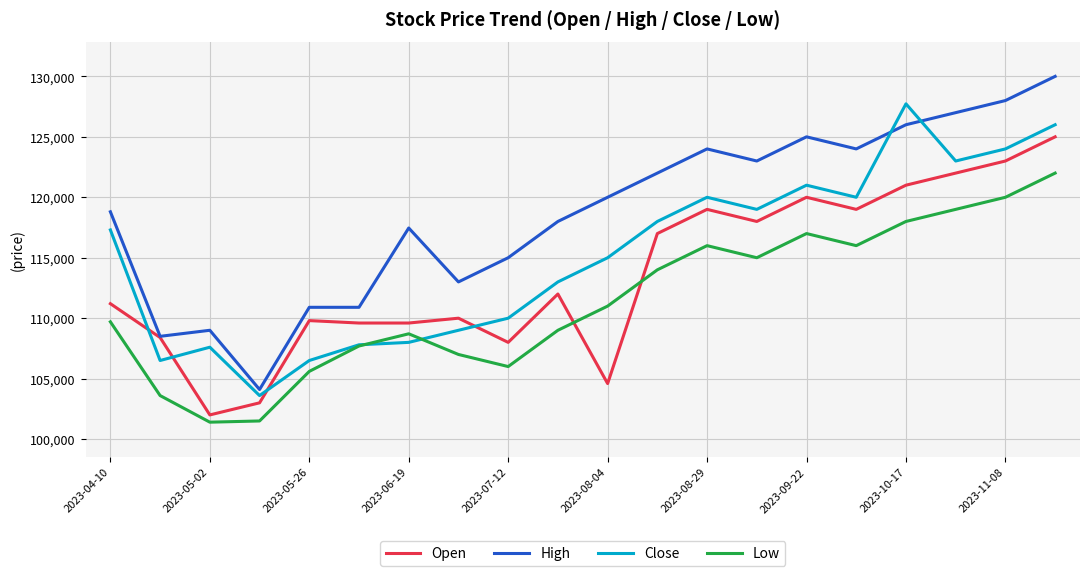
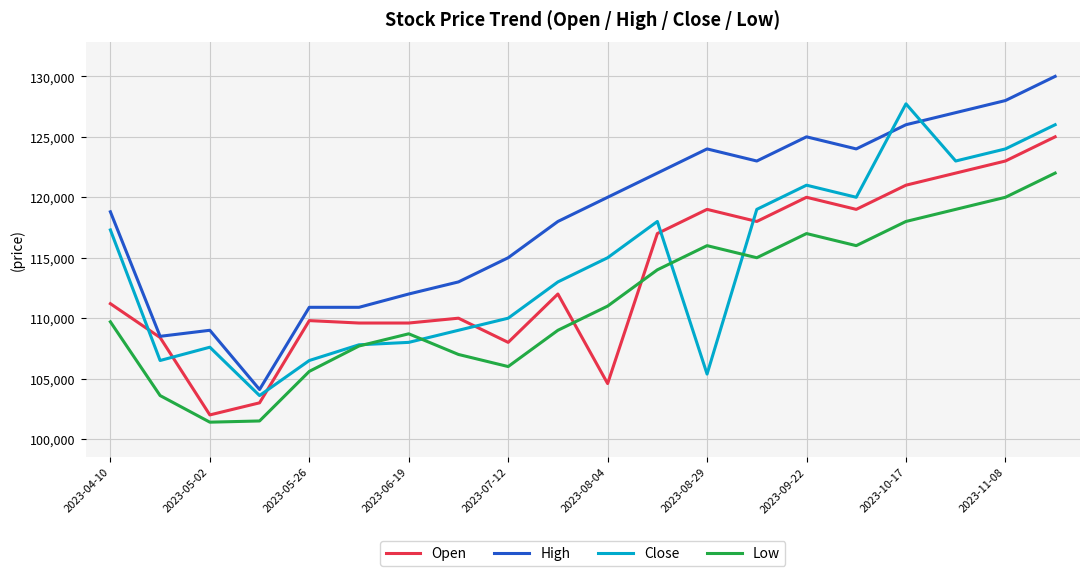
High, 2023-06-19: 117,500 -> 112,000
Close, 2023-08-29: 120,000 -> 105,400
